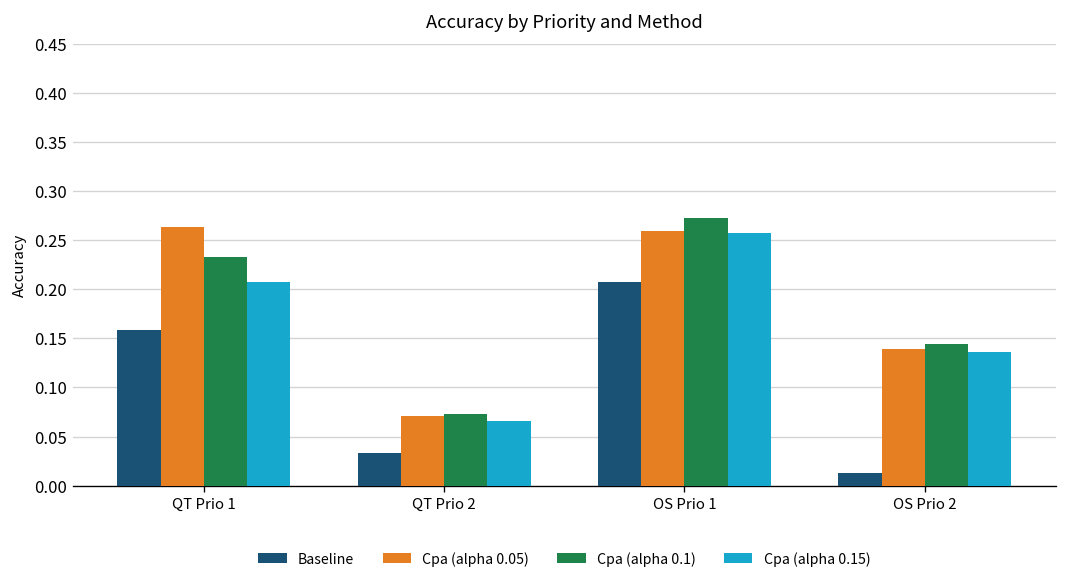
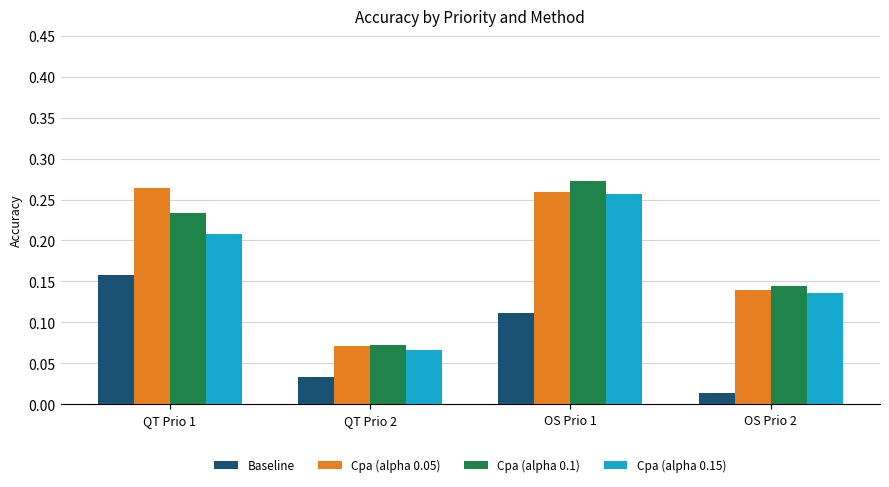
Baseline, OS Prio 1: 0.21 -> 0.11
